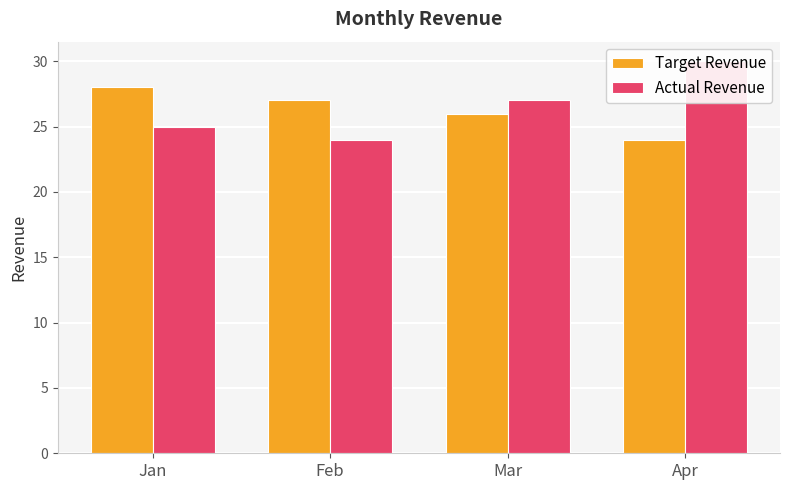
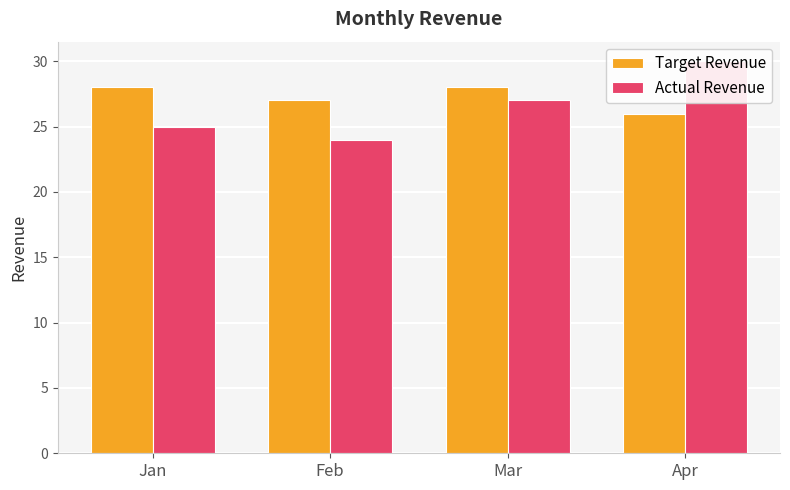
Target Revenue, Mar: 26 -> 28
Target Revenue, Apr: 24 -> 26
